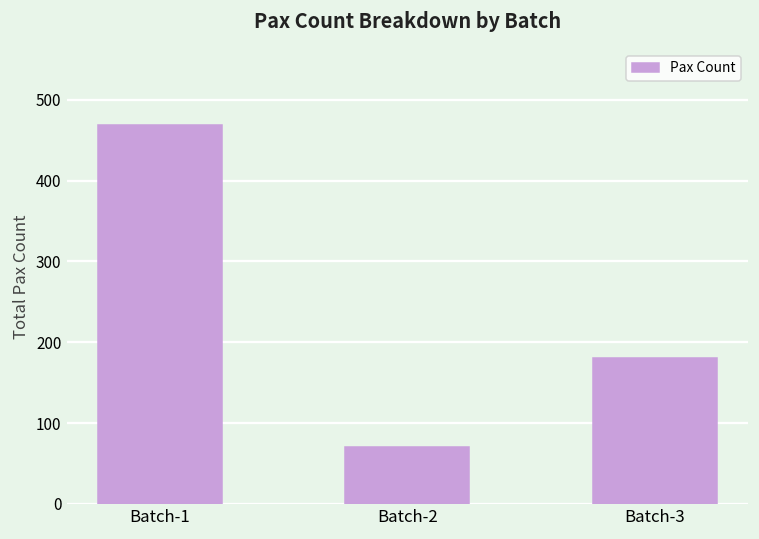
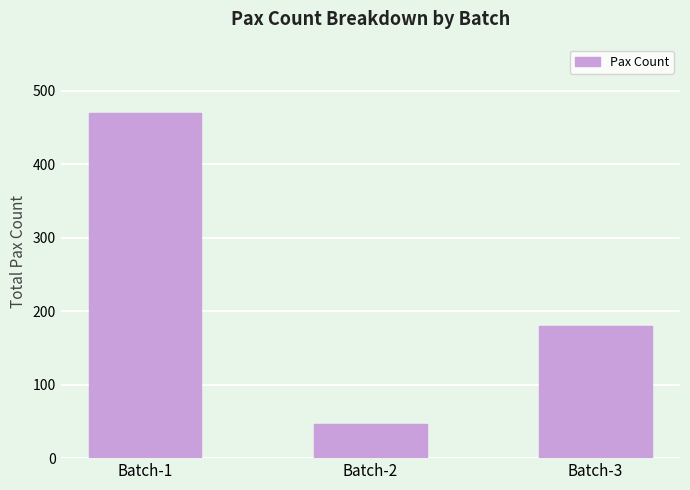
Batch-2: 70 -> 50
